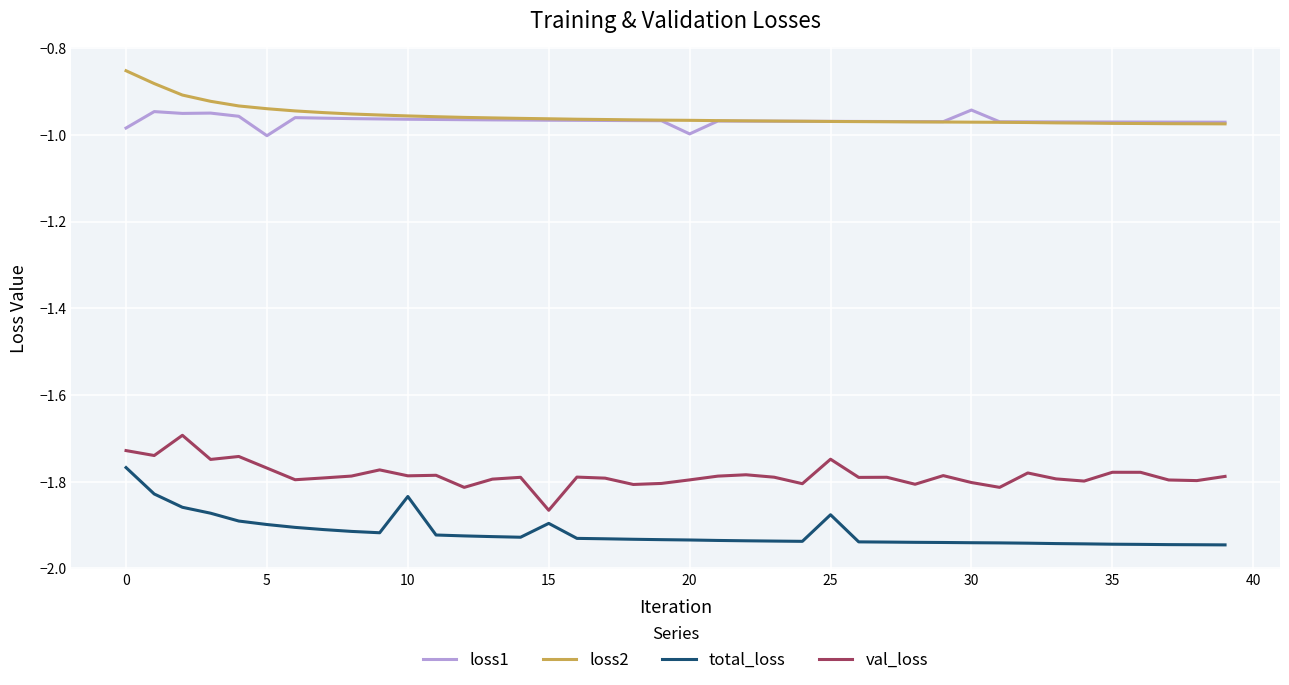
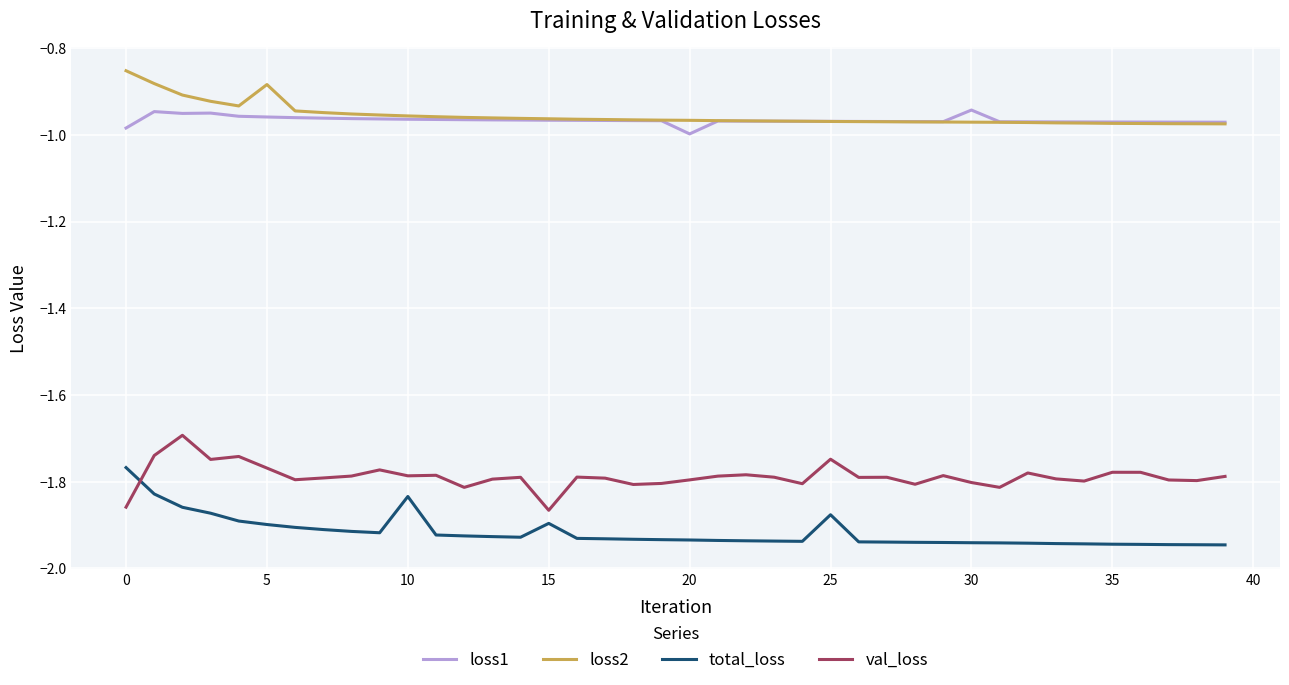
val_loss, 0: -1.73 -> -1.86
loss1, 5: -1.00 -> -0.96
loss2, 5: -0.94 -> -0.88
